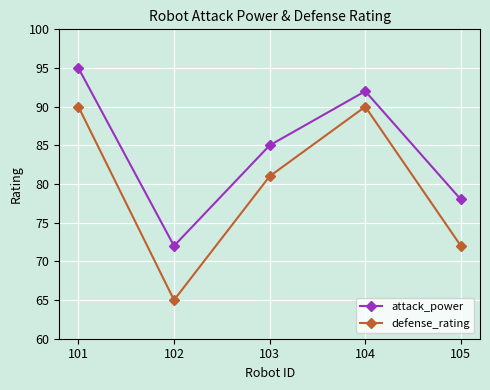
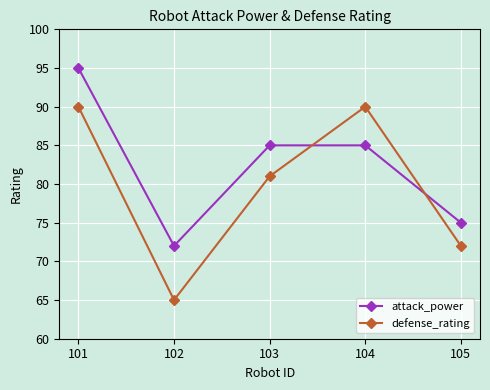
attack_power, 104: 92 -> 85
attack_power, 105: 78 -> 75
